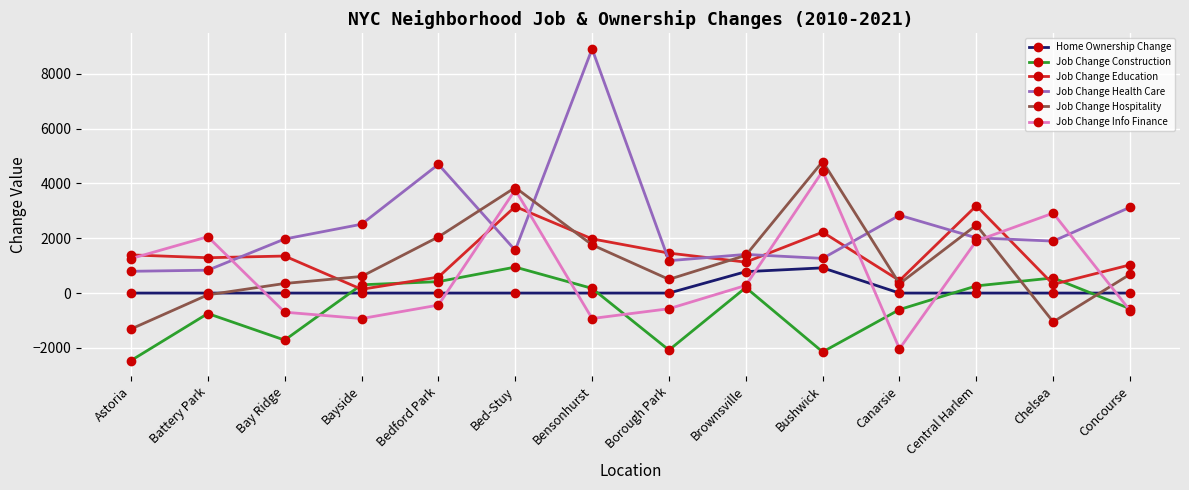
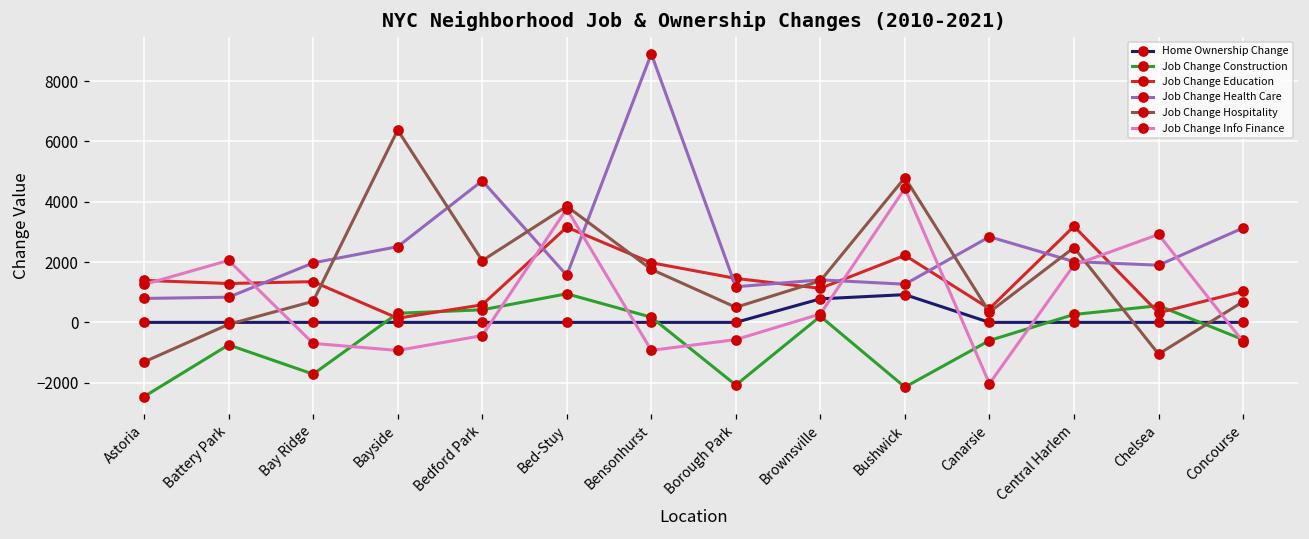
Job Change Hospitality, Bay Ridge: 400 -> 700
Job Change Hospitality, Bayside: 600 -> 6400
